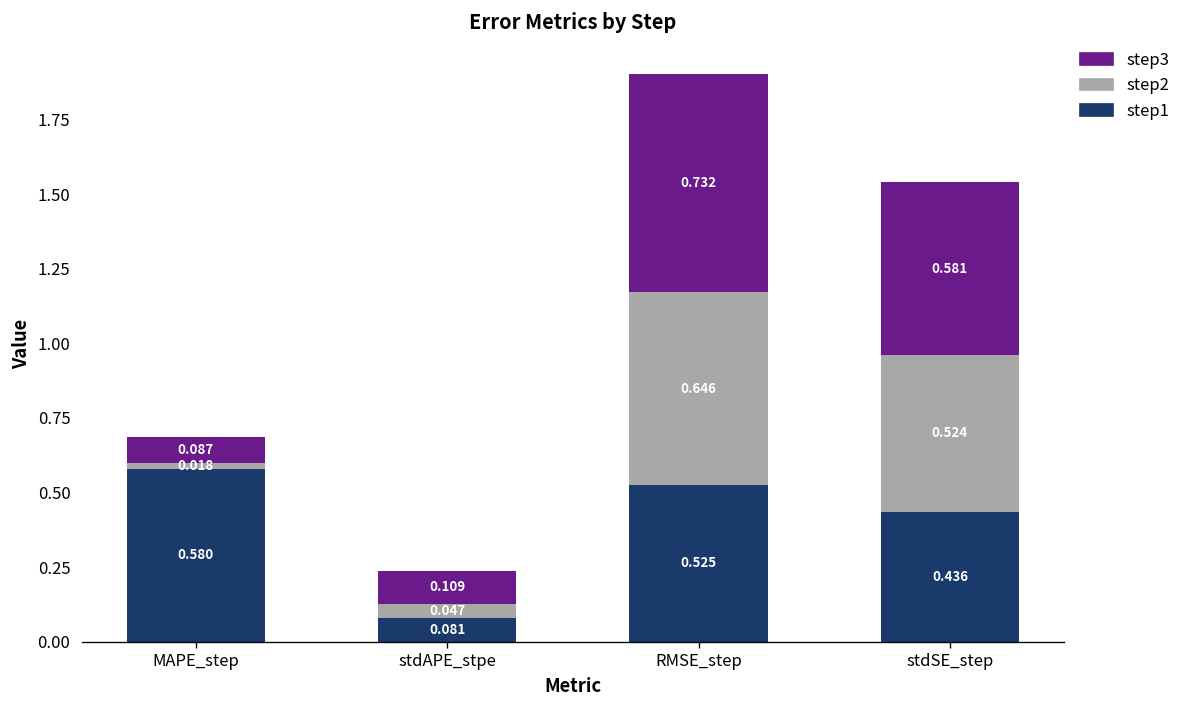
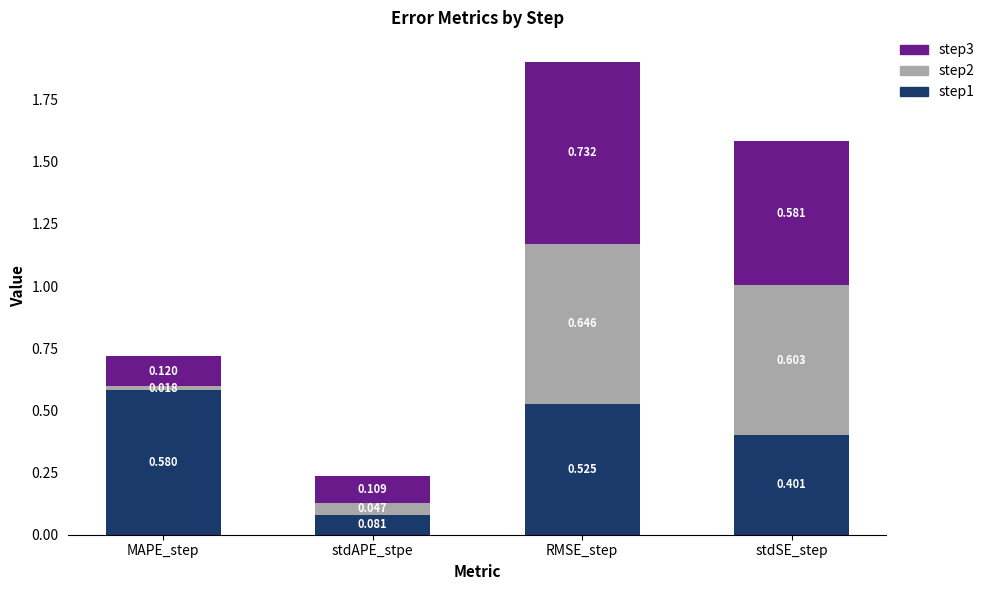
step3, MAPE_step: 0.087 -> 0.120
step1, stdSE_step: 0.436 -> 0.401
step2, stdSE_step: 0.524 -> 0.603
